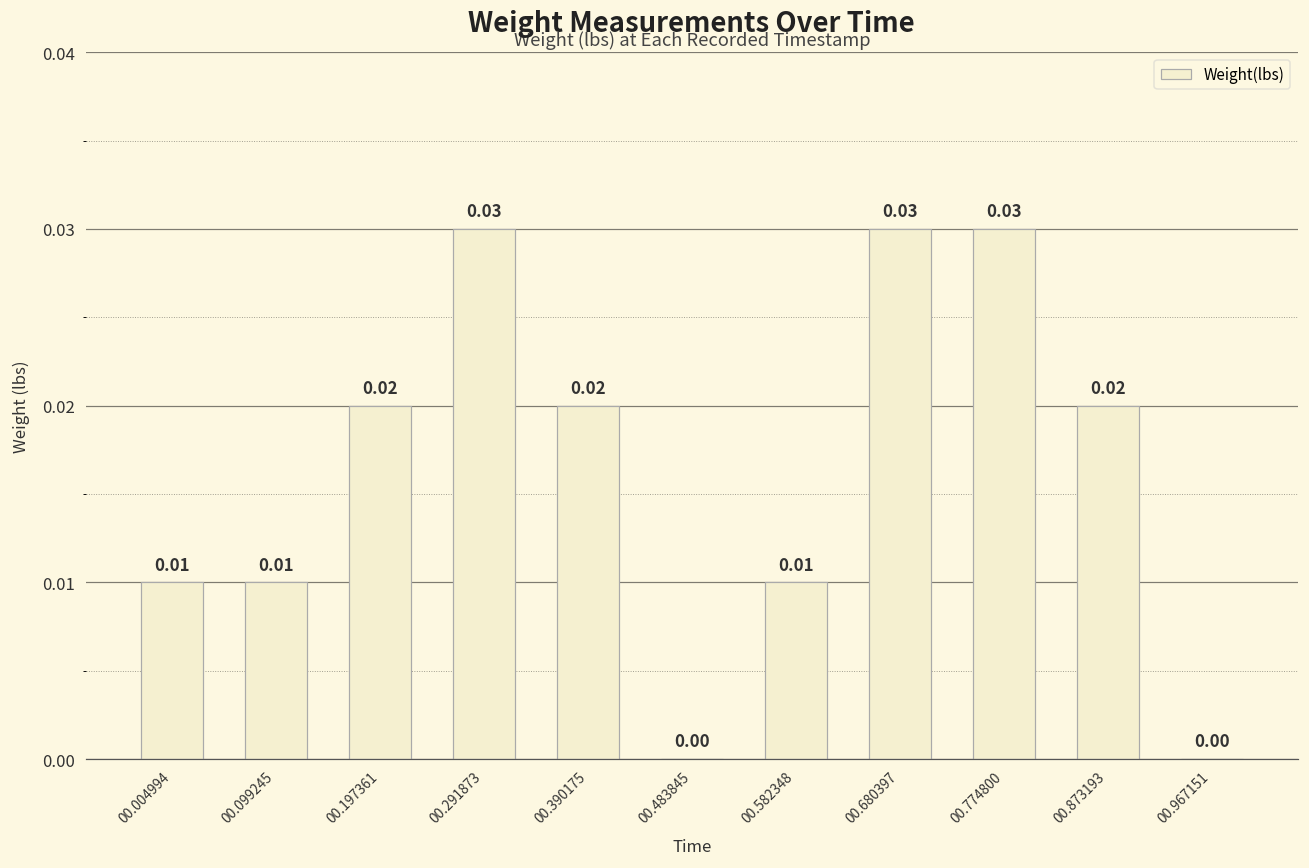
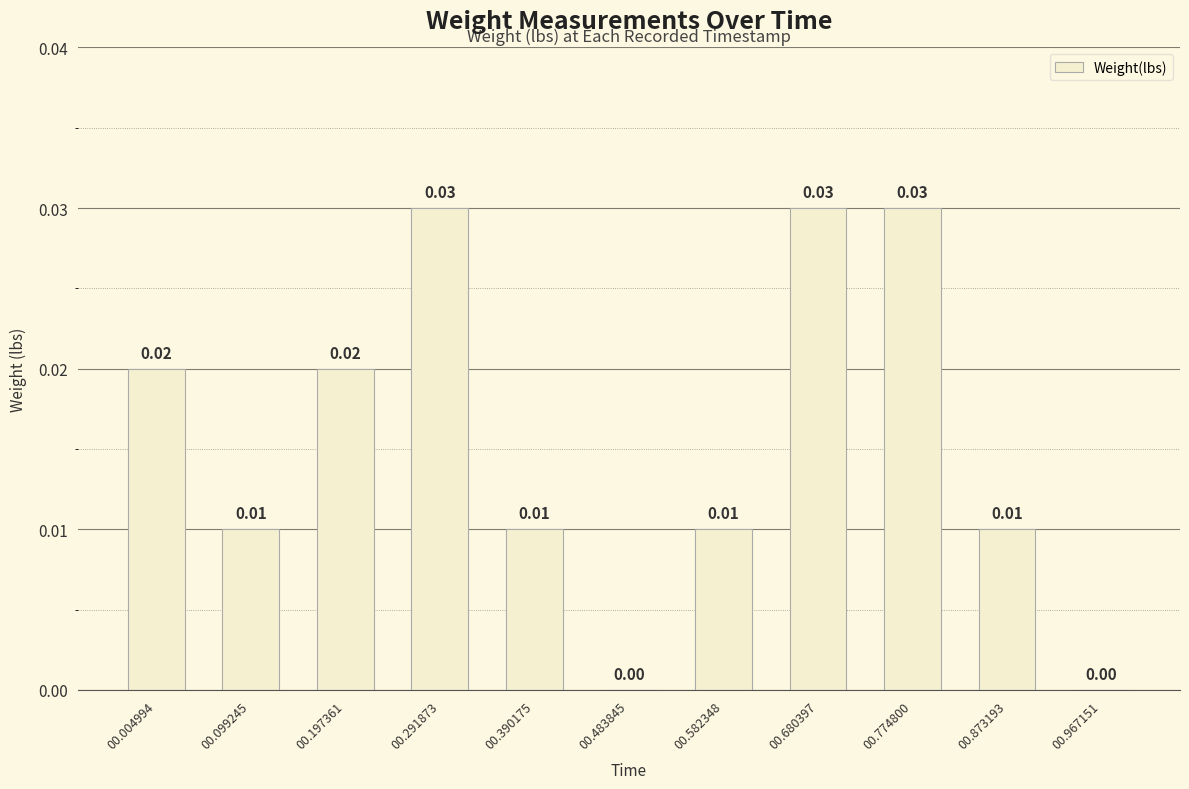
00.004994: 0.01 -> 0.02
00.390175: 0.02 -> 0.01
00.873193: 0.02 -> 0.01
